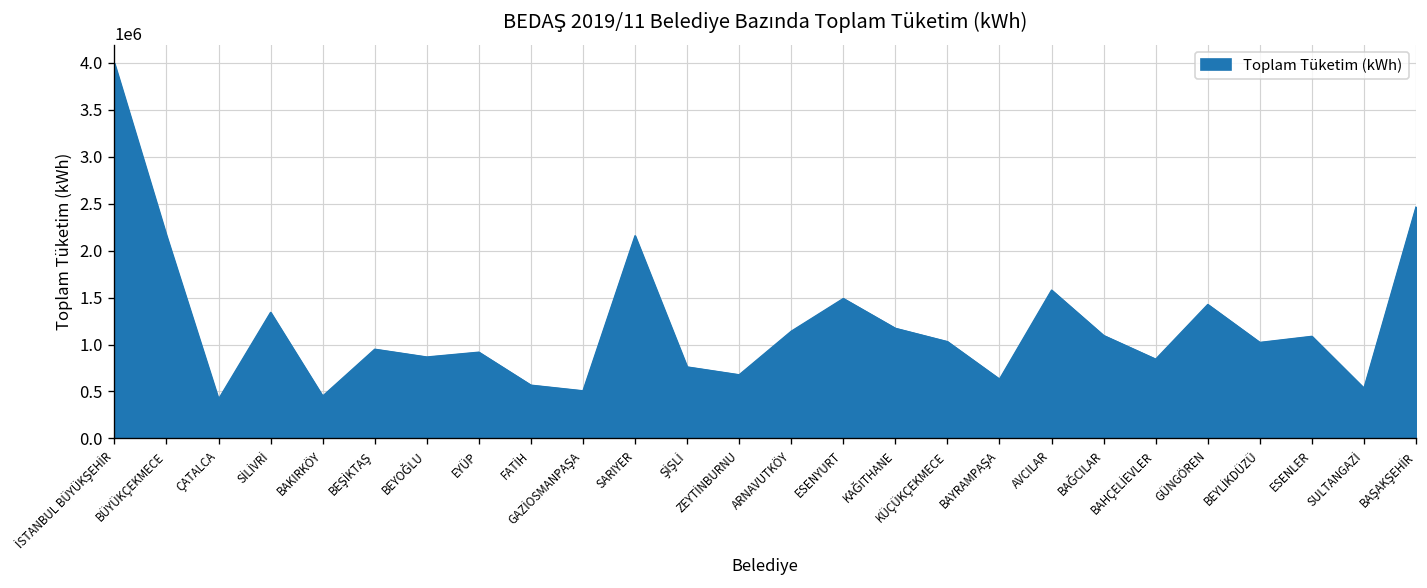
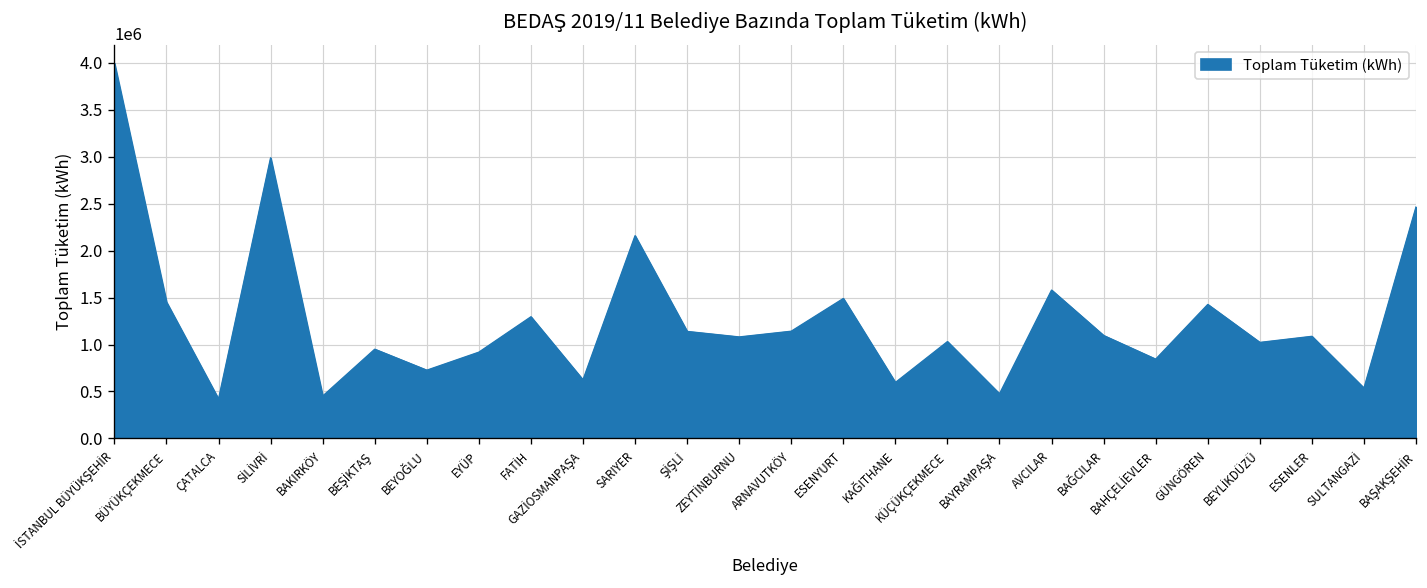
BÜYÜKÇEKMECE: 2200000 -> 1500000
SİLİVRİ: 1300000 -> 3000000
BEYOĞLU: 900000 -> 700000
FATİH: 600000 -> 1300000
GAZİOSMANPAŞA: 500000 -> 600000
ŞİŞLİ: 800000 -> 1100000
ZEYTİNBURNU: 700000 -> 1100000
KAĞITHANE: 1200000 -> 600000
BAYRAMPAŞA: 600000 -> 500000
